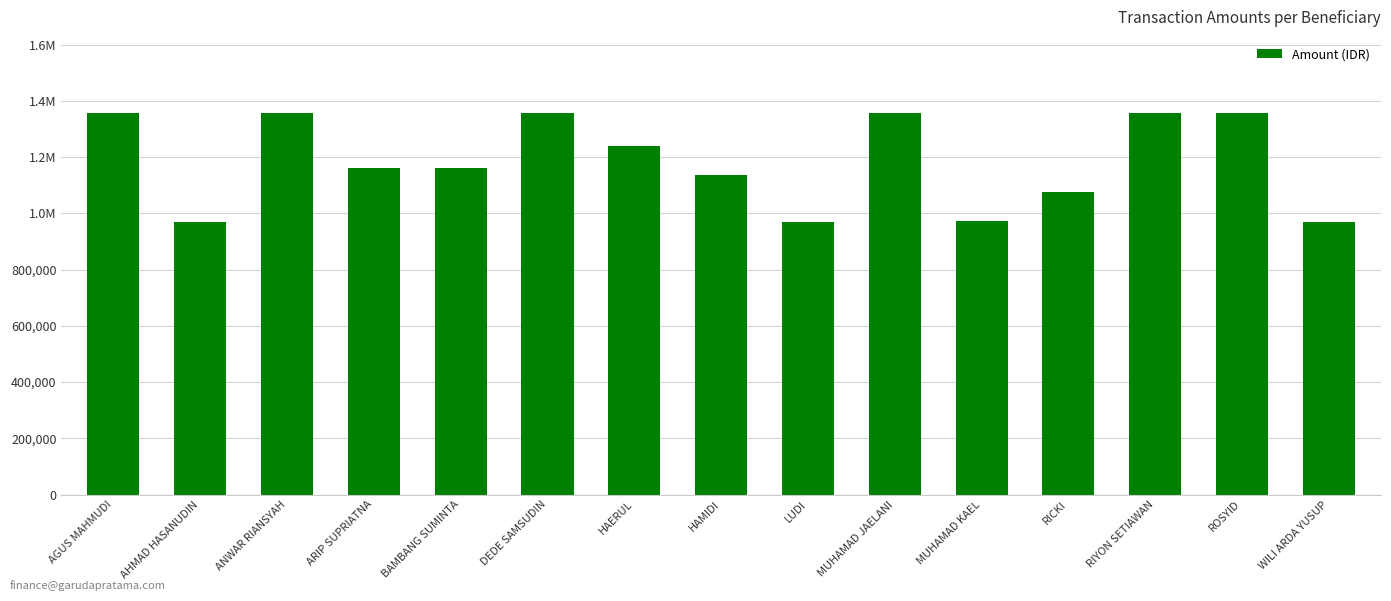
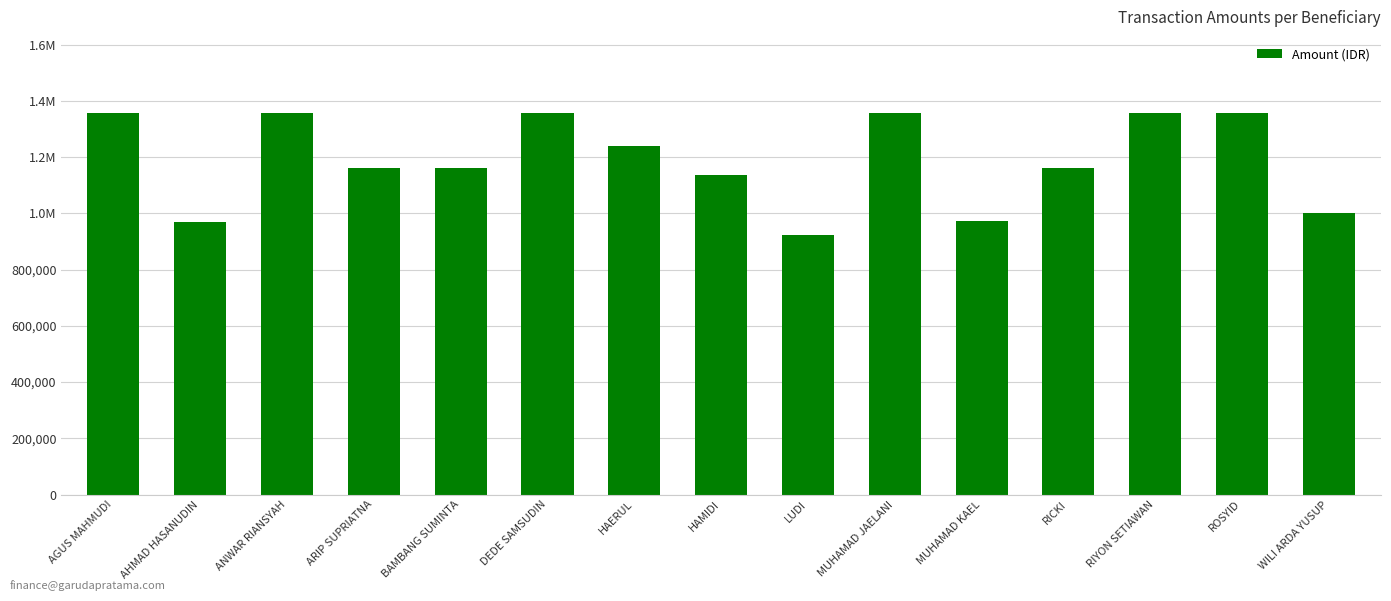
LUDI: 970,000 -> 920,000
RICKI: 1,080,000 -> 1,160,000
WILI ARDA YUSUP: 970,000 -> 1,000,000
